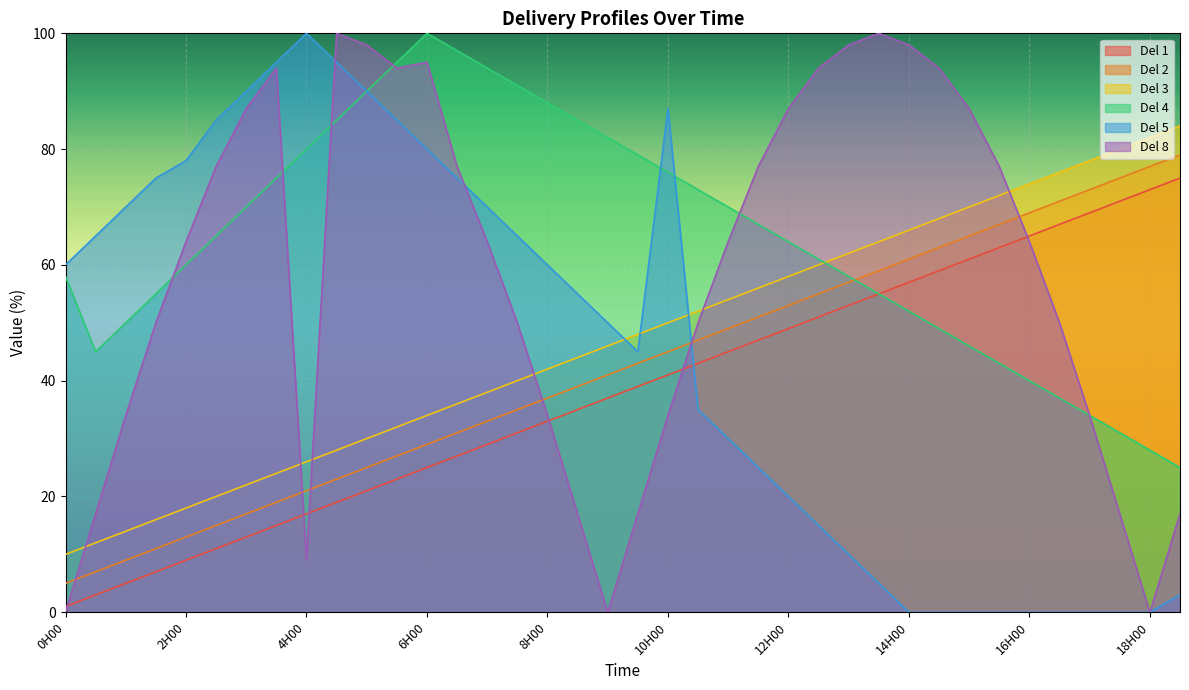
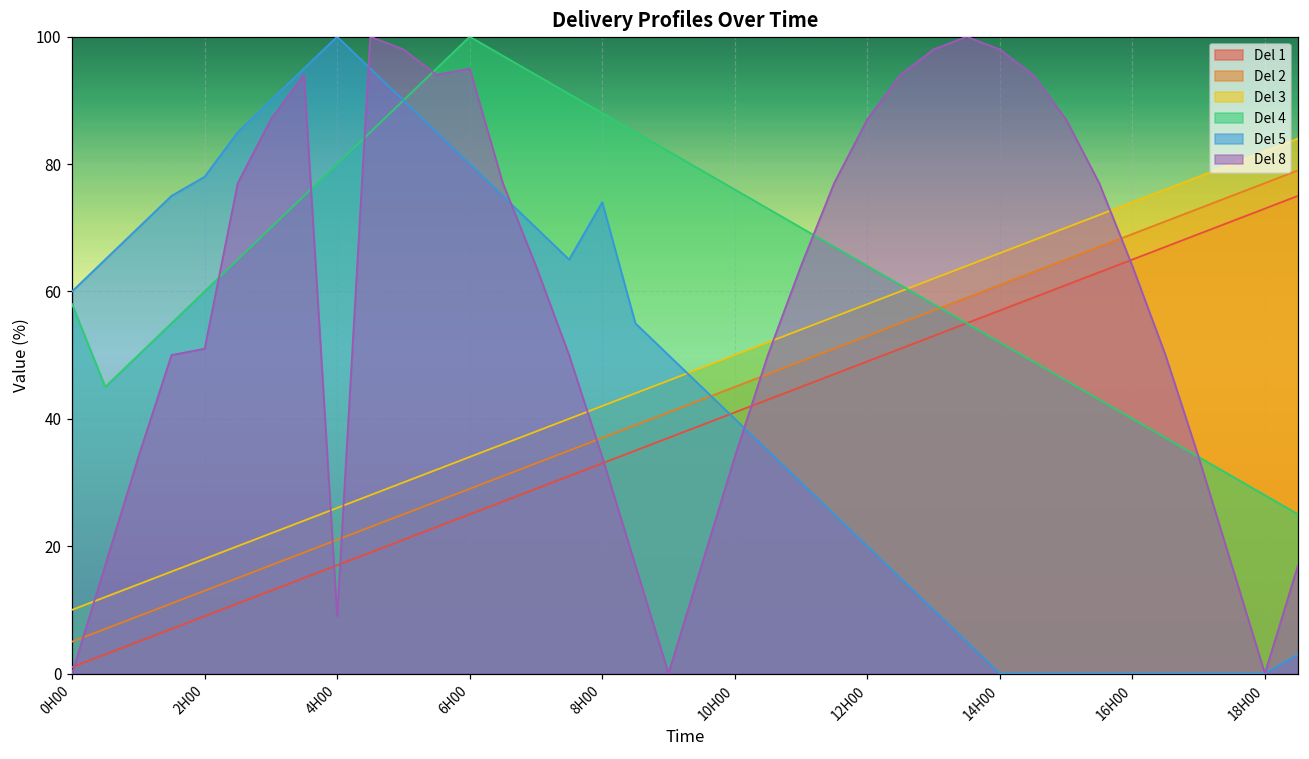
Del 8, 2H00: 64 -> 51
Del 5, 8H00: 60 -> 74
Del 5, 10H00: 87 -> 40
